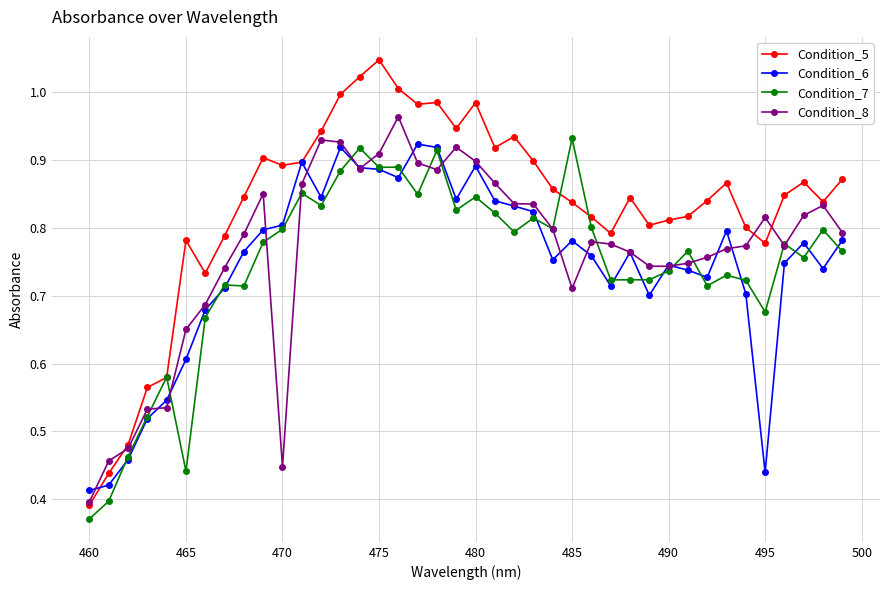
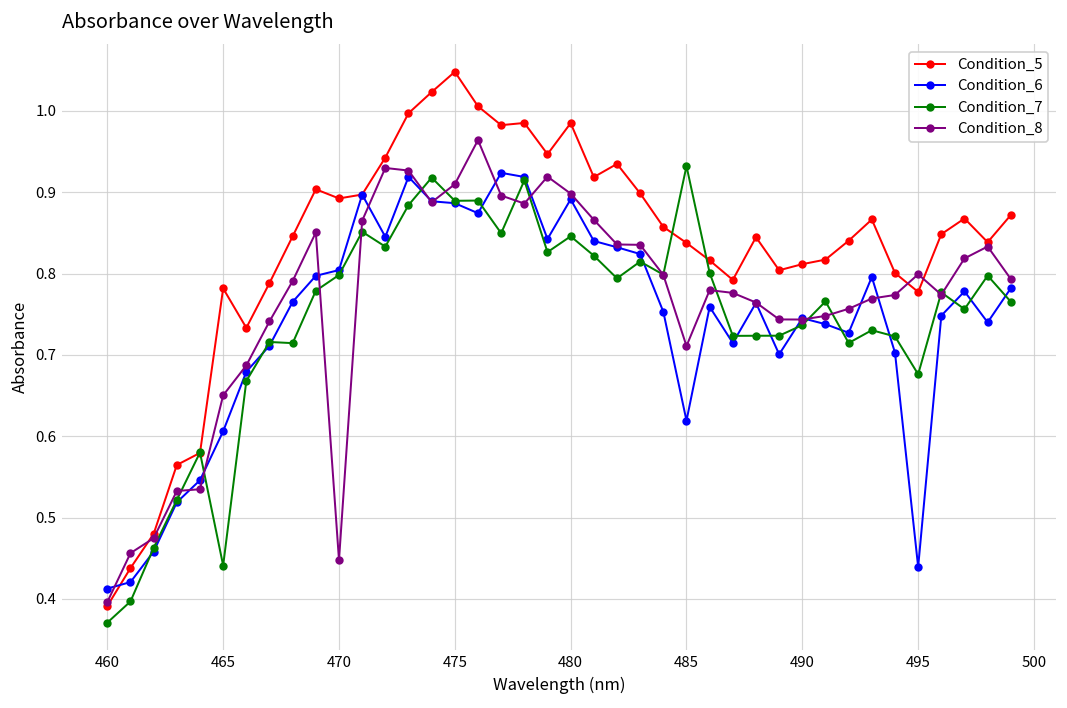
Condition_6, 485: 0.78 -> 0.62
Condition_8, 495: 0.82 -> 0.80
